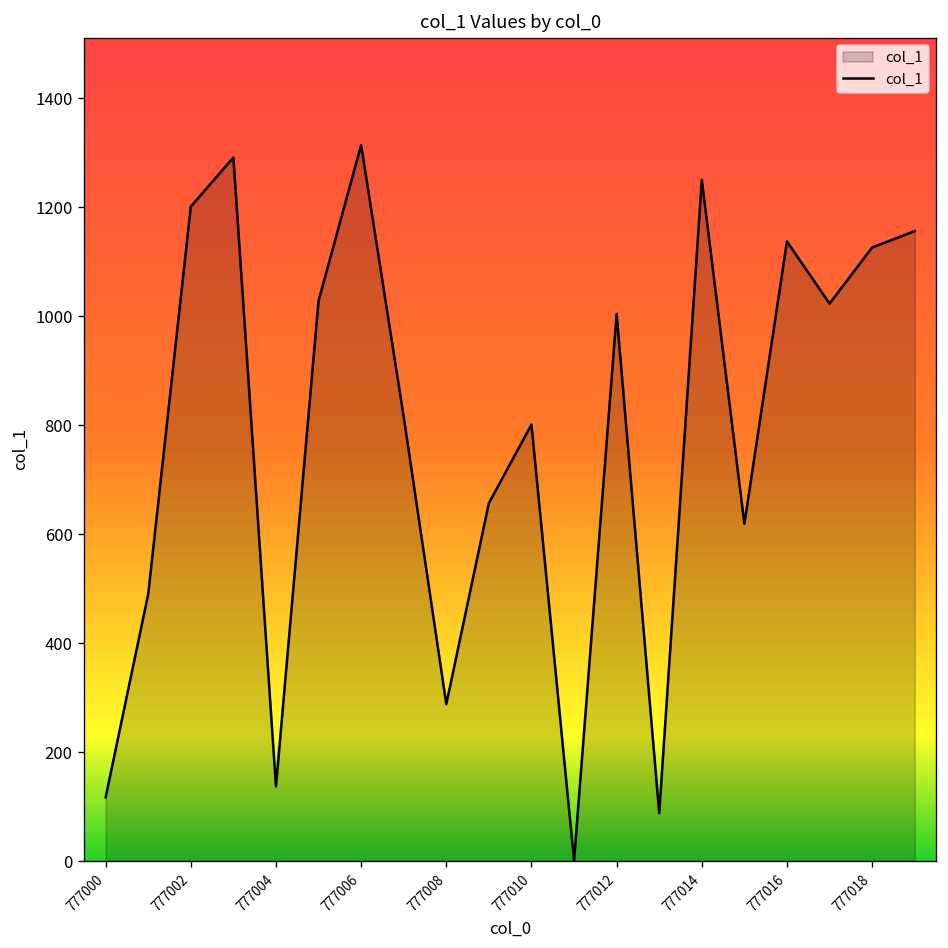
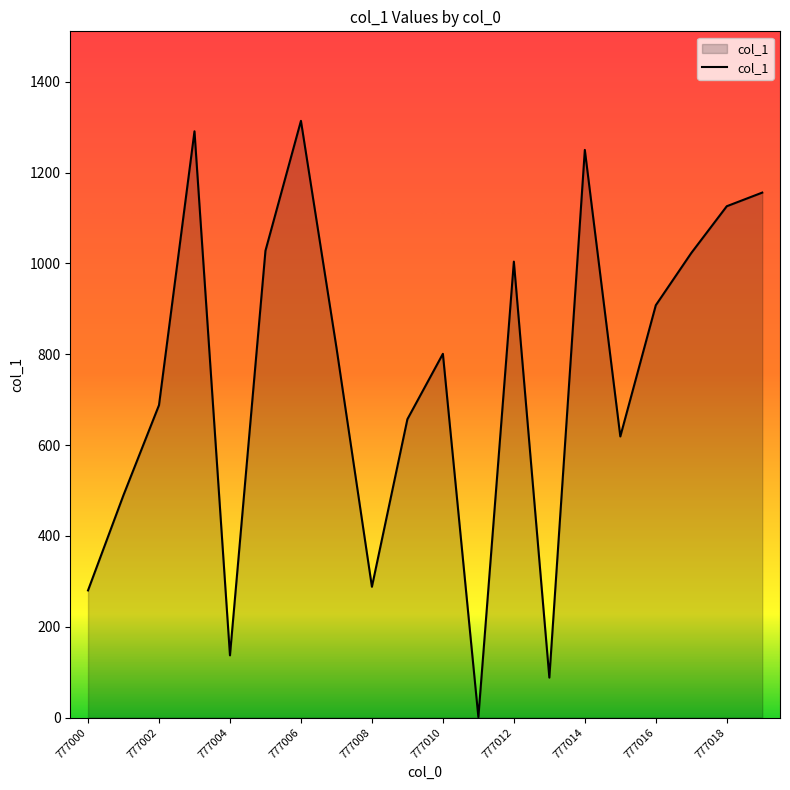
777000: 120 -> 280
777002: 1200 -> 690
777016: 1140 -> 910
